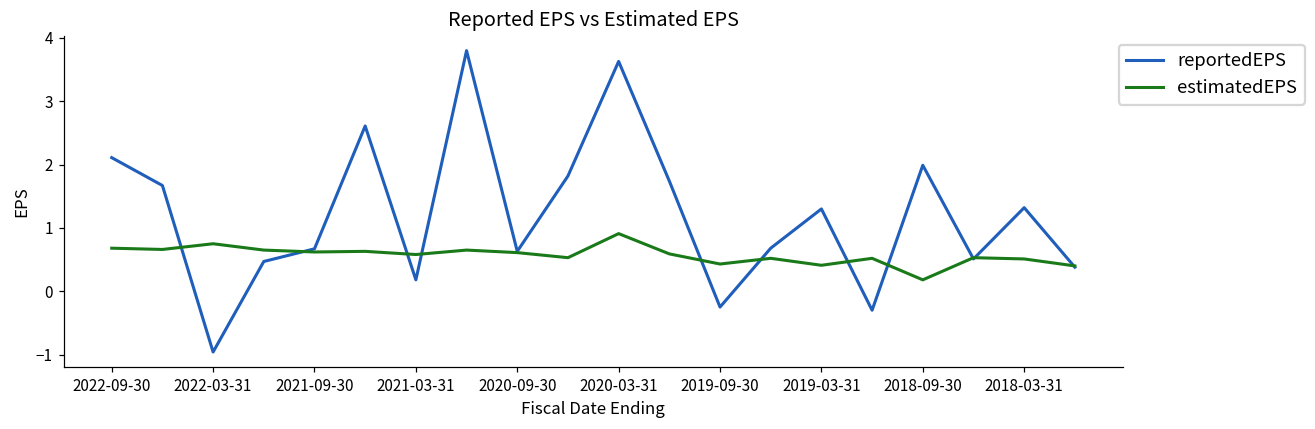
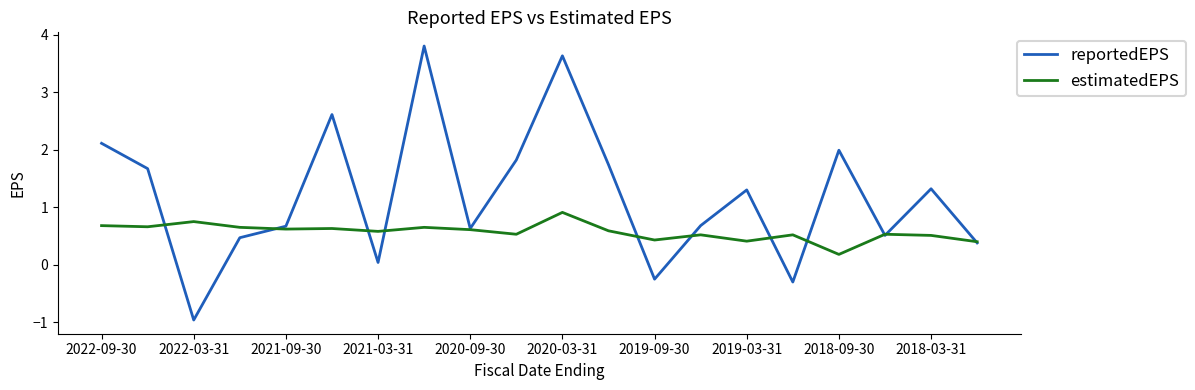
reportedEPS, 2021-03-31: 0.2 -> 0.0
